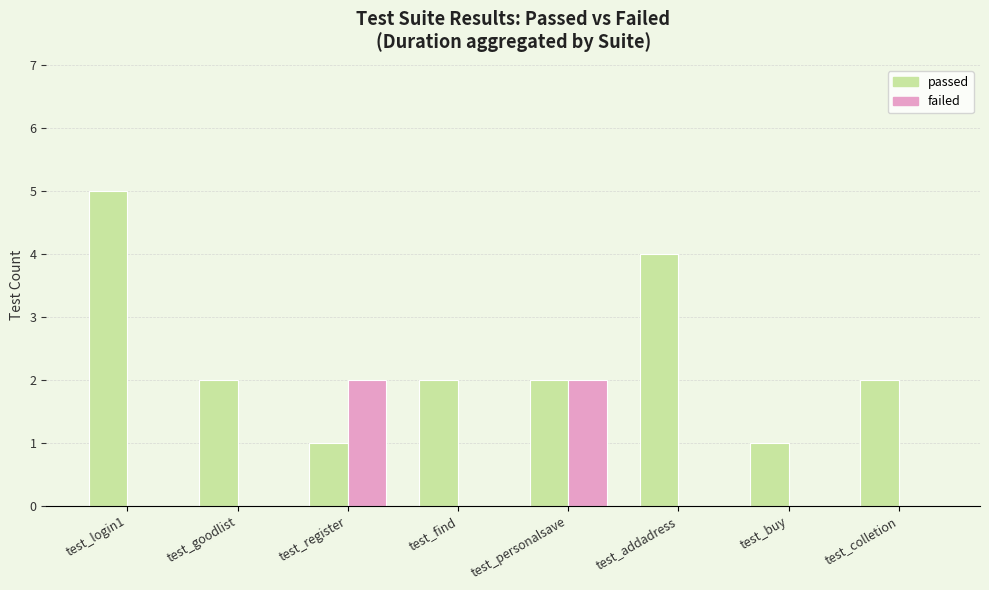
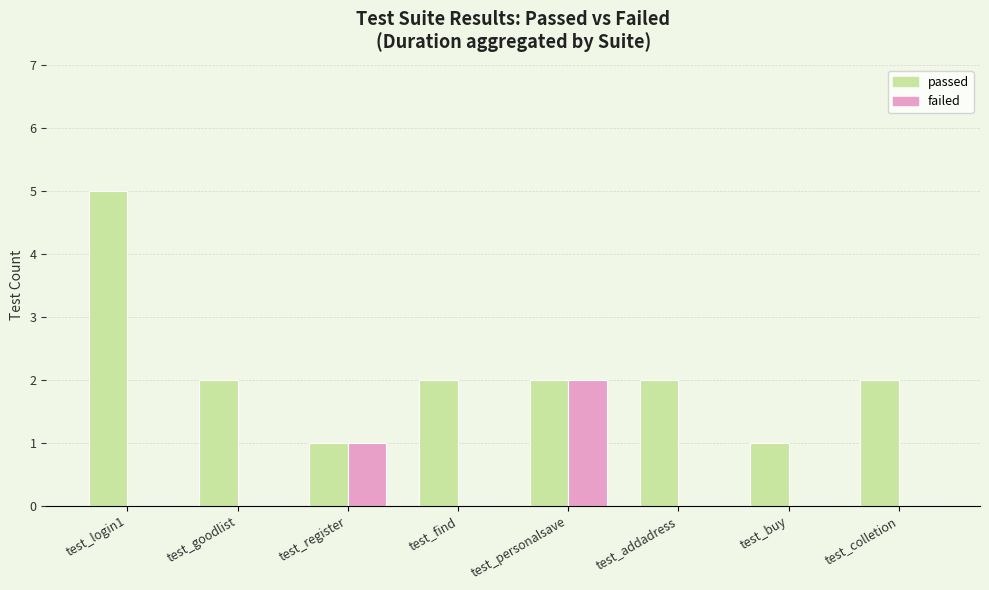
failed, test_register: 2 -> 1
passed, test_addadress: 4 -> 2
